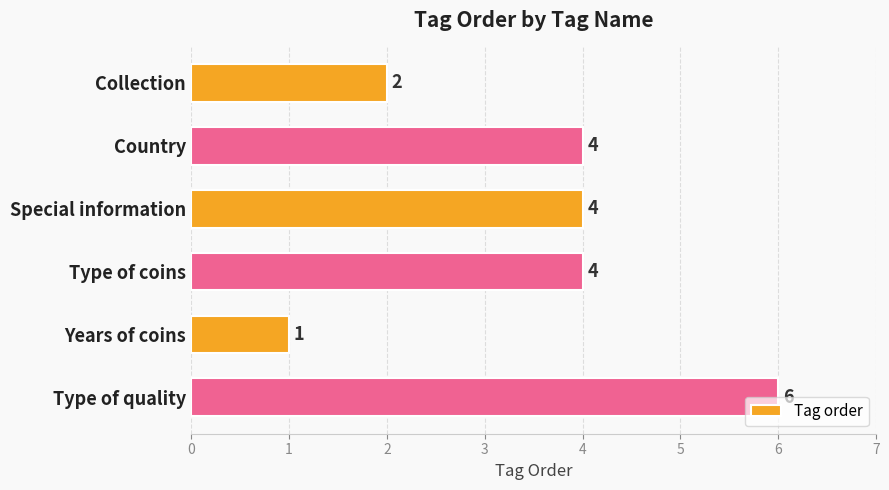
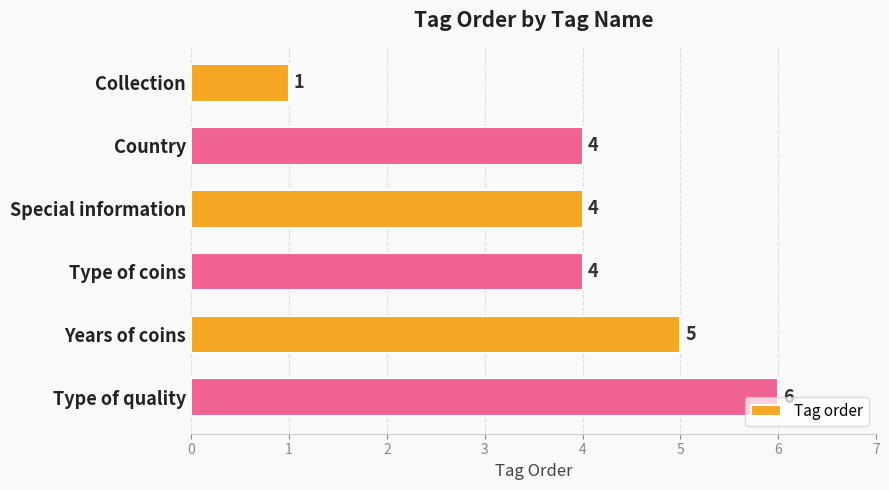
Collection: 2 -> 1
Years of coins: 1 -> 5
